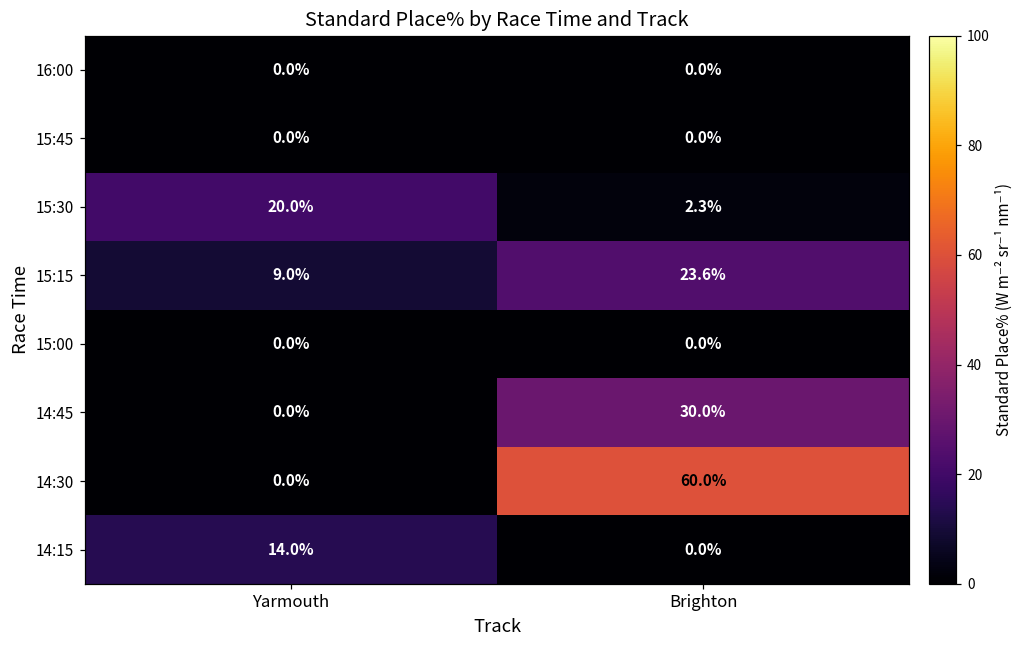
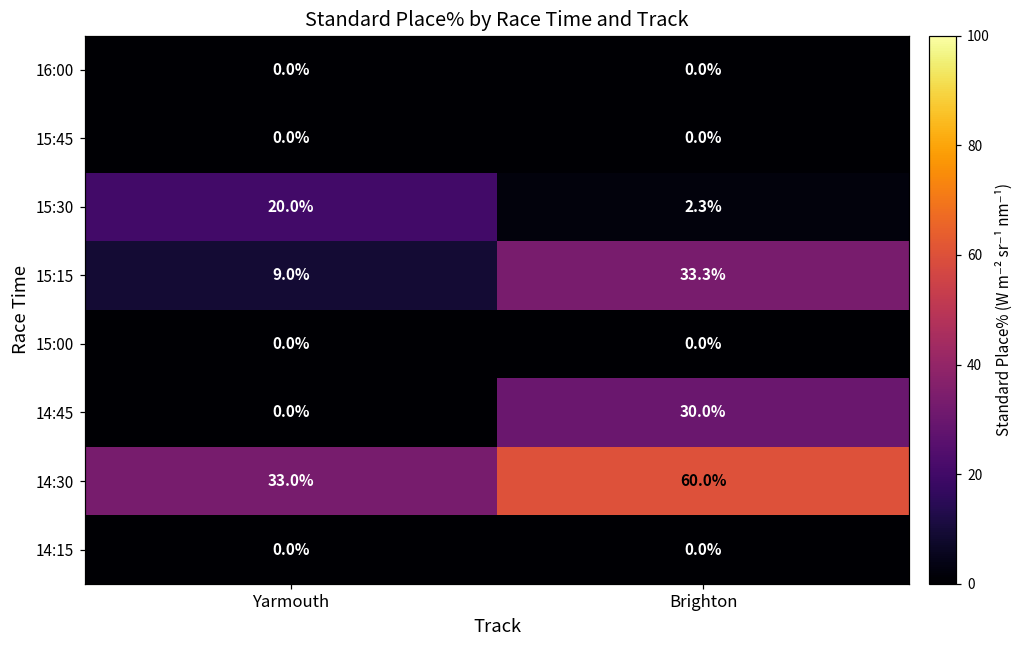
15:15, Brighton: 23.6% -> 33.3%
14:30, Yarmouth: 0.0% -> 33.0%
14:15, Yarmouth: 14.0% -> 0.0%
